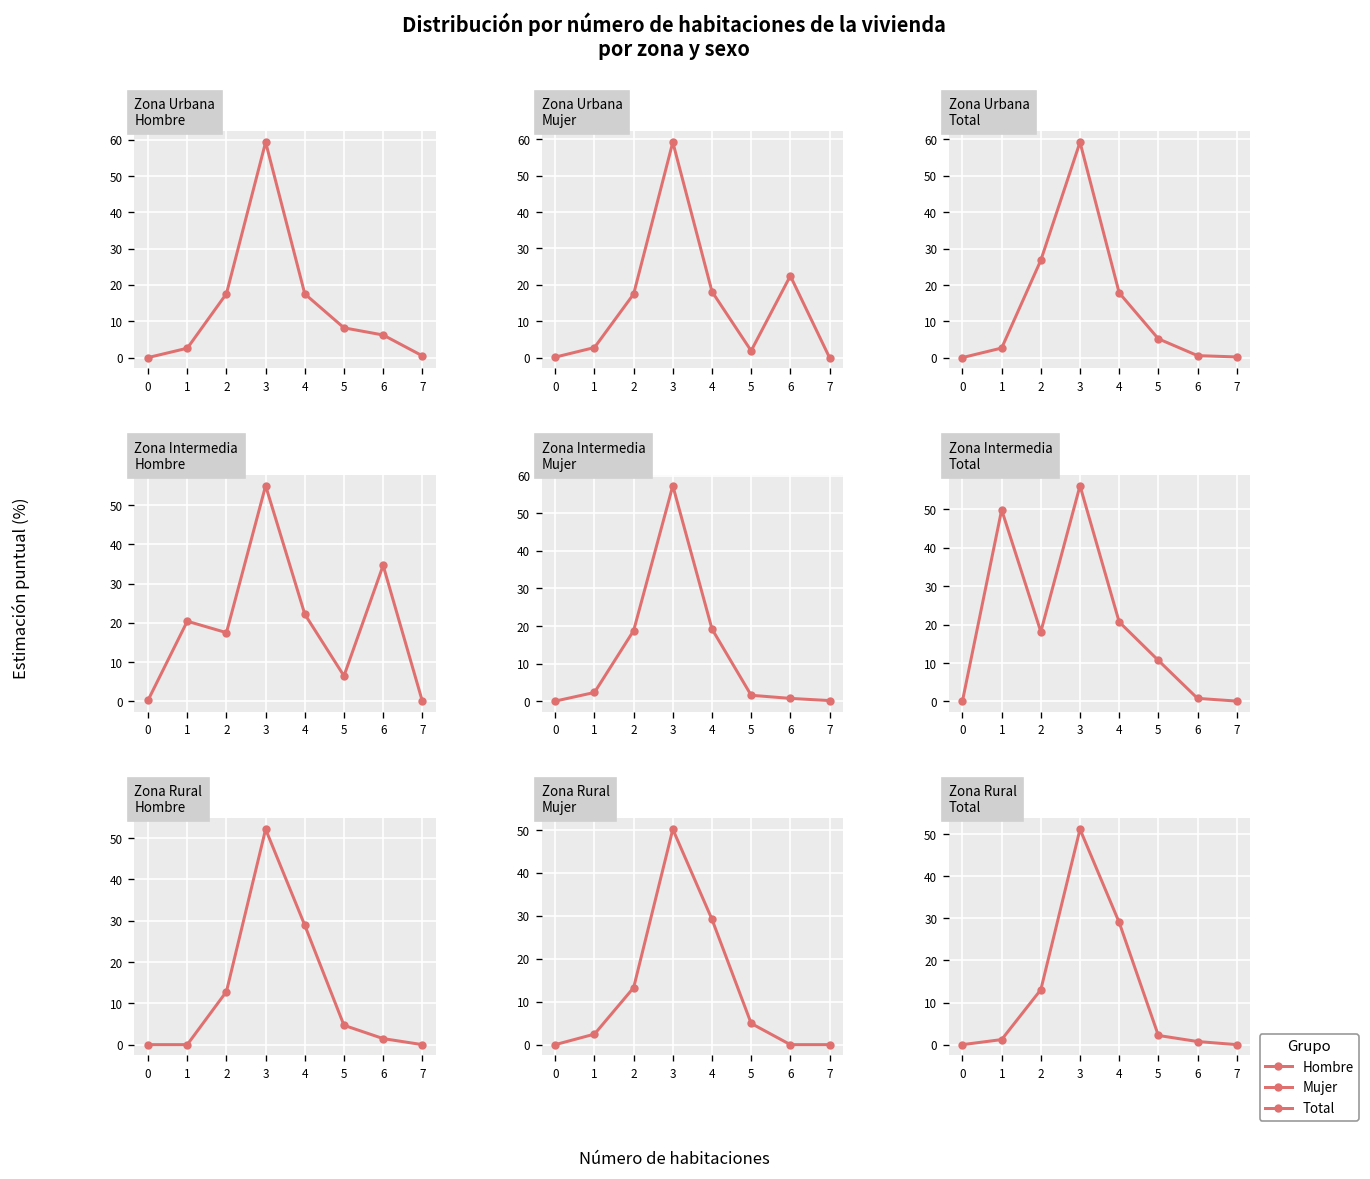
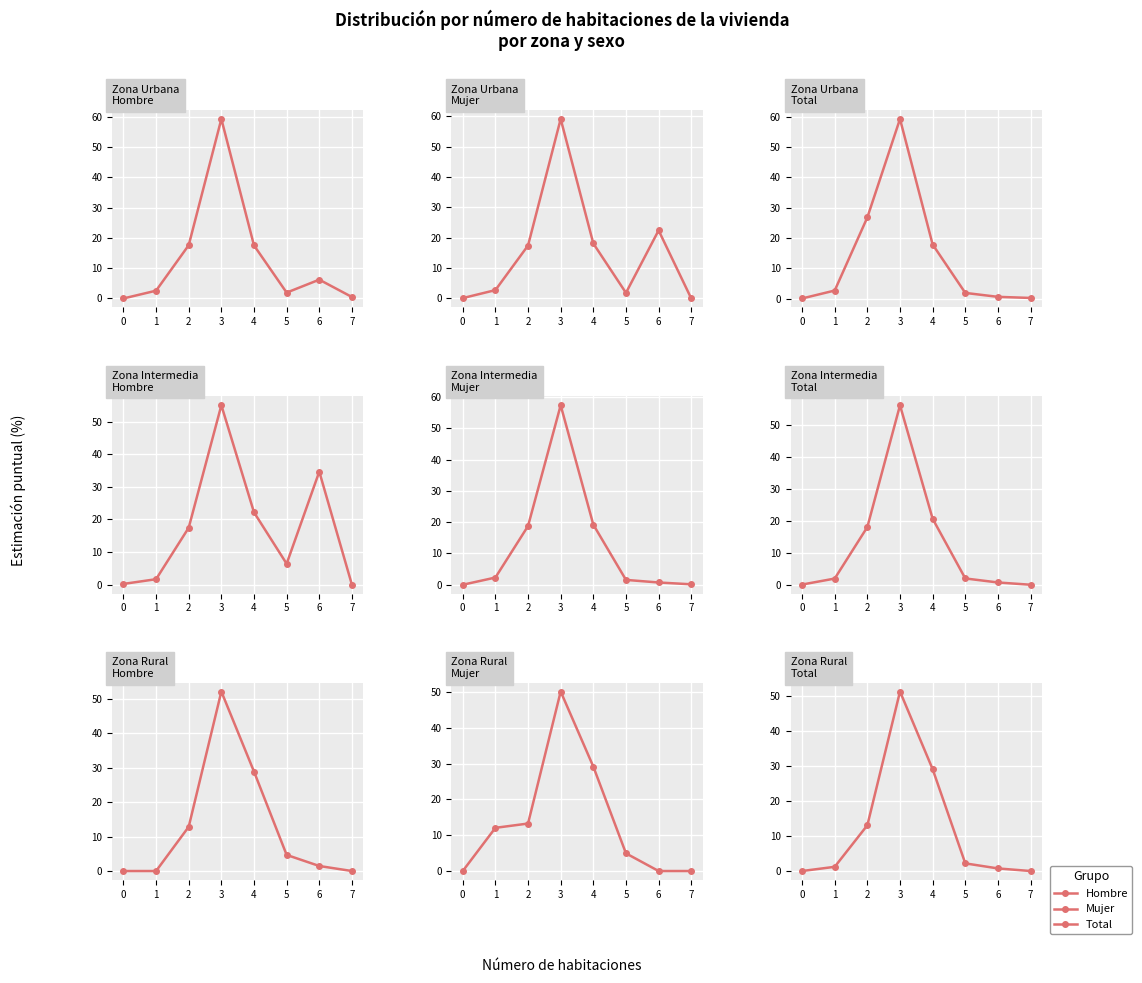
Zona Urbana Hombre, 5: 8 -> 2
Zona Urbana Total, 5: 5 -> 2
Zona Intermedia Hombre, 1: 20 -> 2
Zona Intermedia Total, 1: 50 -> 2
Zona Intermedia Total, 5: 11 -> 2
Zona Rural Mujer, 1: 2 -> 12
